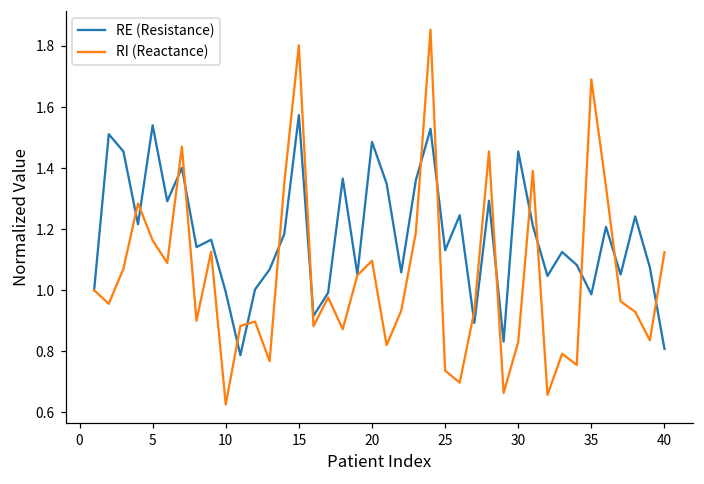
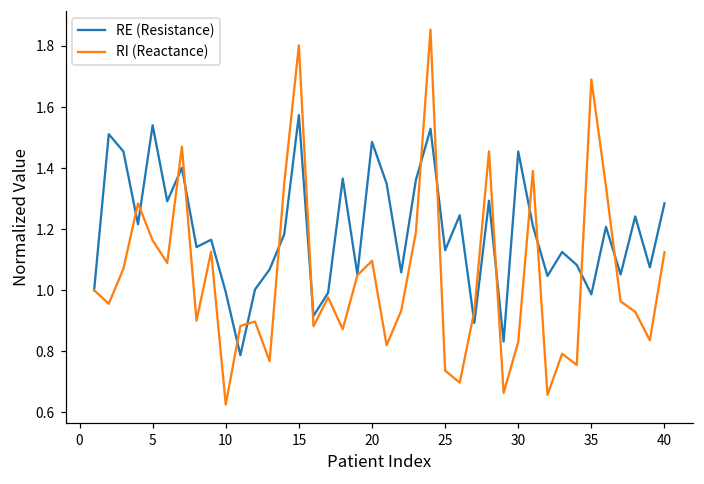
RE (Resistance), 40: 0.81 -> 1.28
